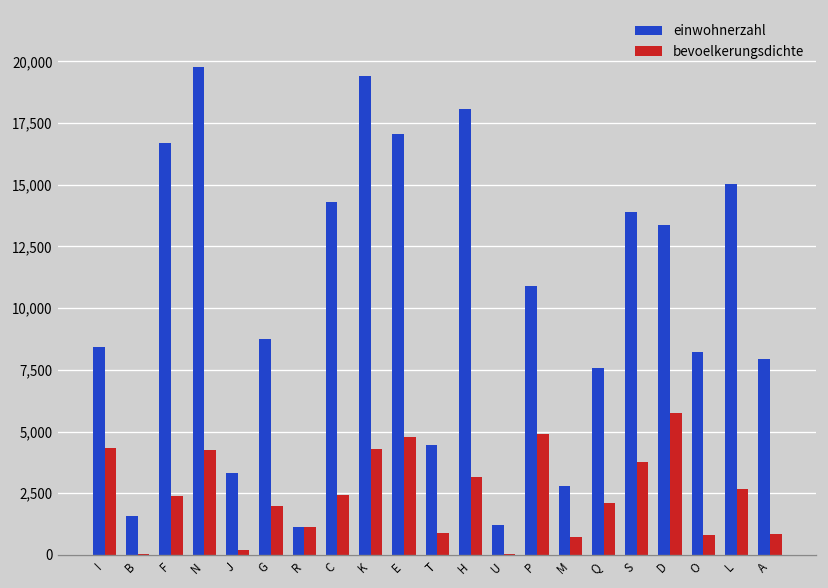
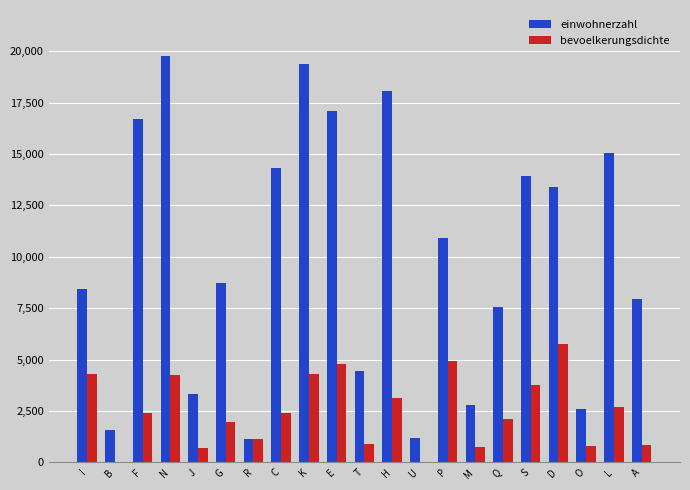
bevoelkerungsdichte, J: 200 -> 700
einwohnerzahl, O: 8,200 -> 2,600
